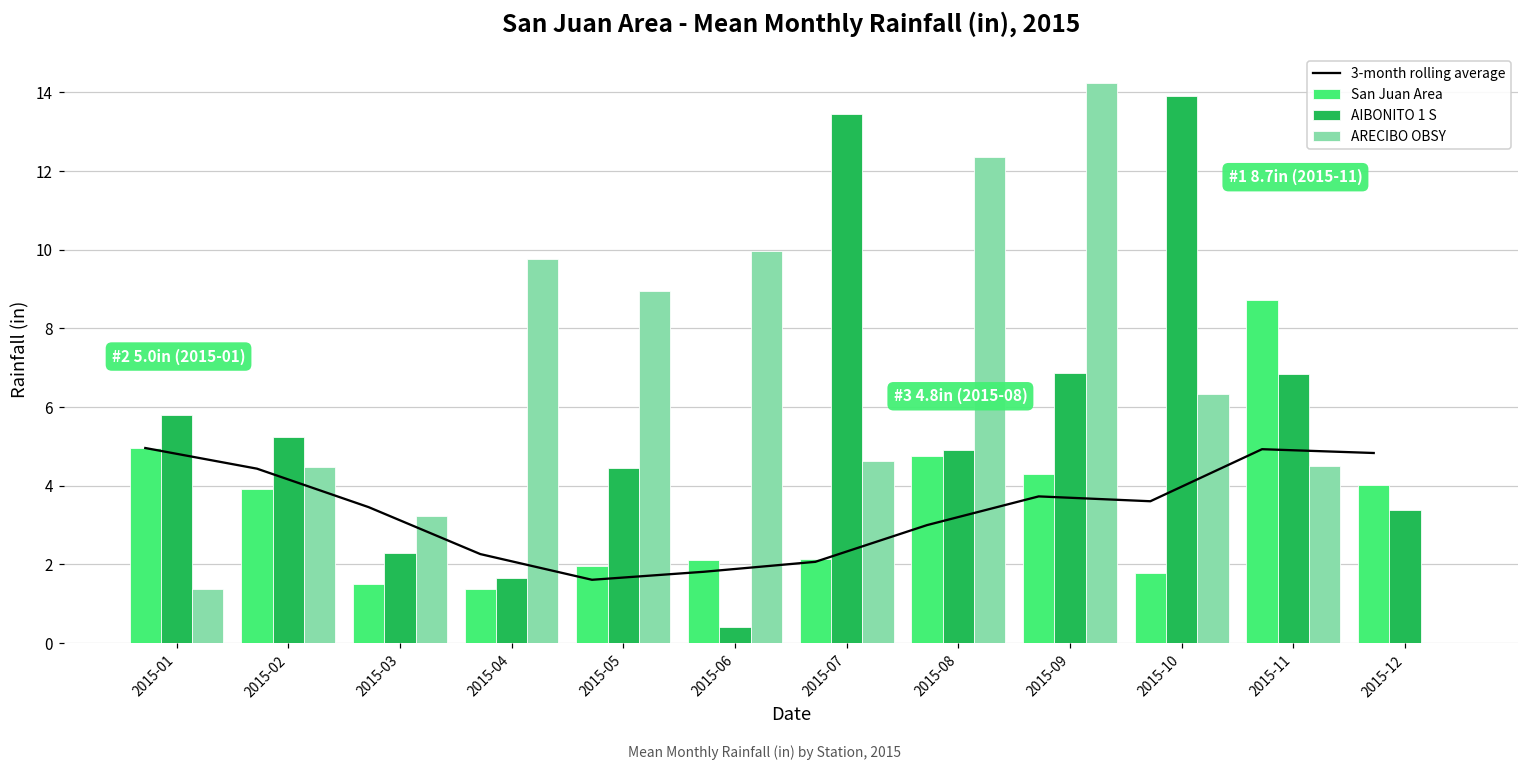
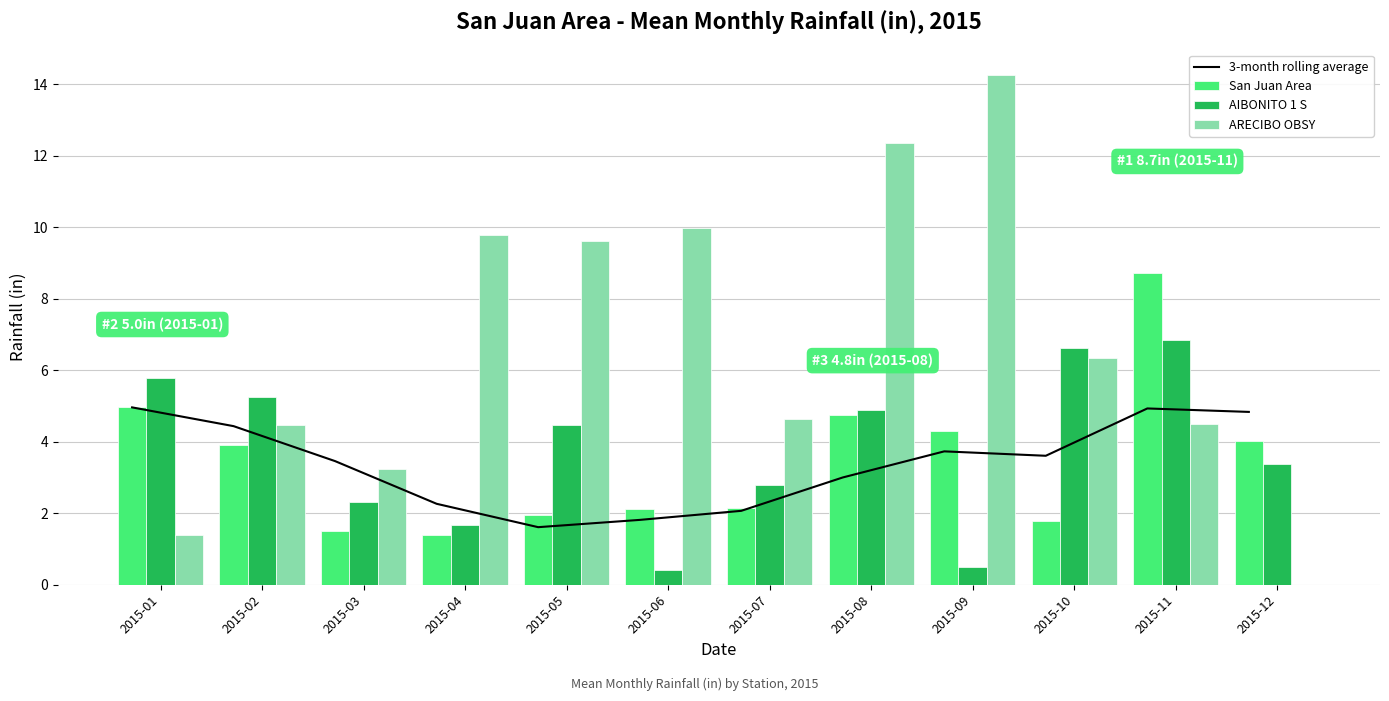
ARECIBO OBSY, 2015-05: 8.9 -> 9.6
AIBONITO 1 S, 2015-07: 13.5 -> 2.8
AIBONITO 1 S, 2015-09: 6.9 -> 0.5
AIBONITO 1 S, 2015-10: 13.9 -> 6.6
